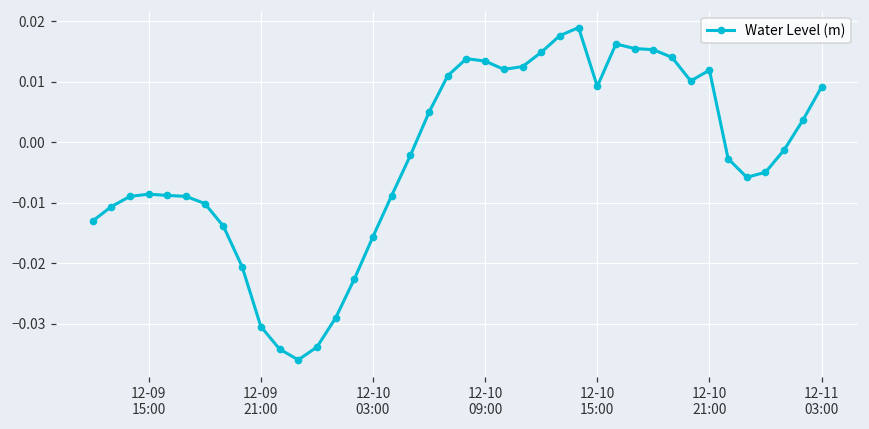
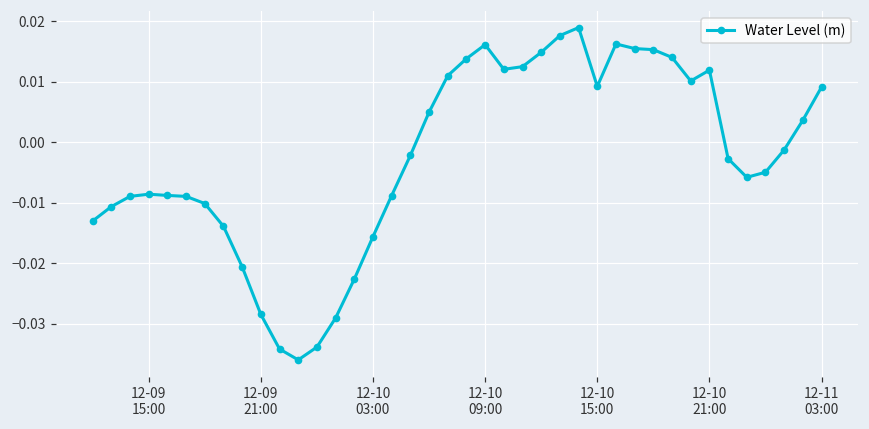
12-09 21:00: -0.030 -> -0.028
12-10 09:00: 0.013 -> 0.016
